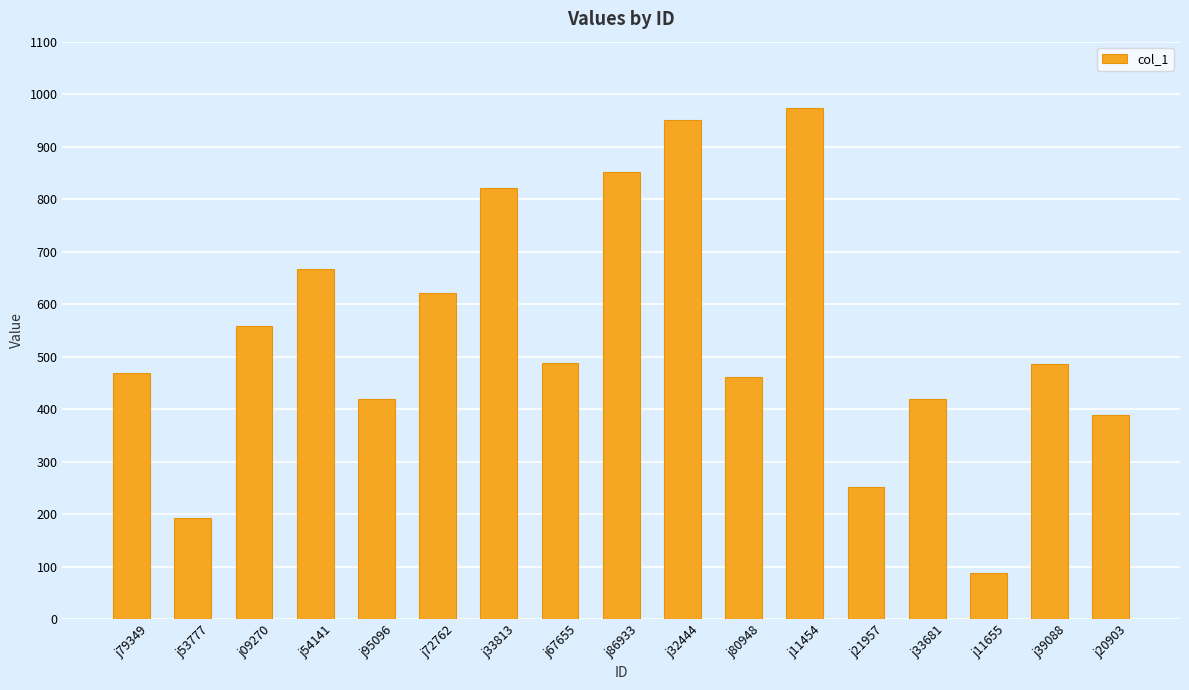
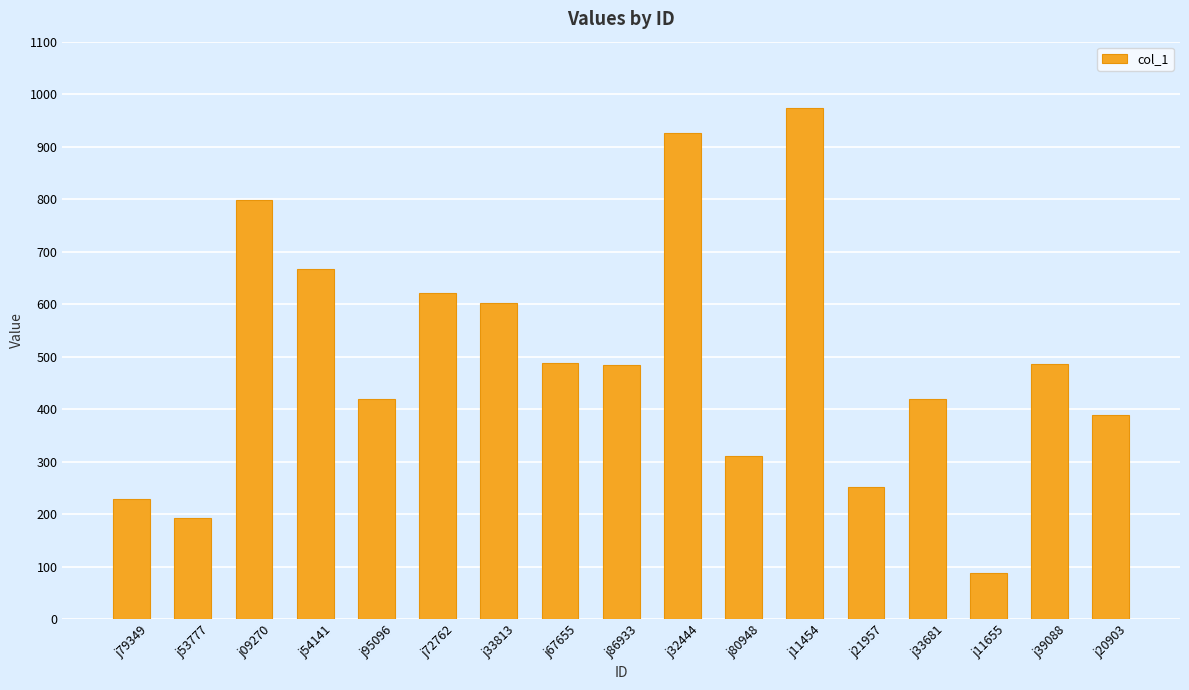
j79349: 470 -> 230
j09270: 560 -> 800
j33813: 820 -> 600
j86933: 850 -> 490
j32444: 950 -> 930
j80948: 460 -> 310
